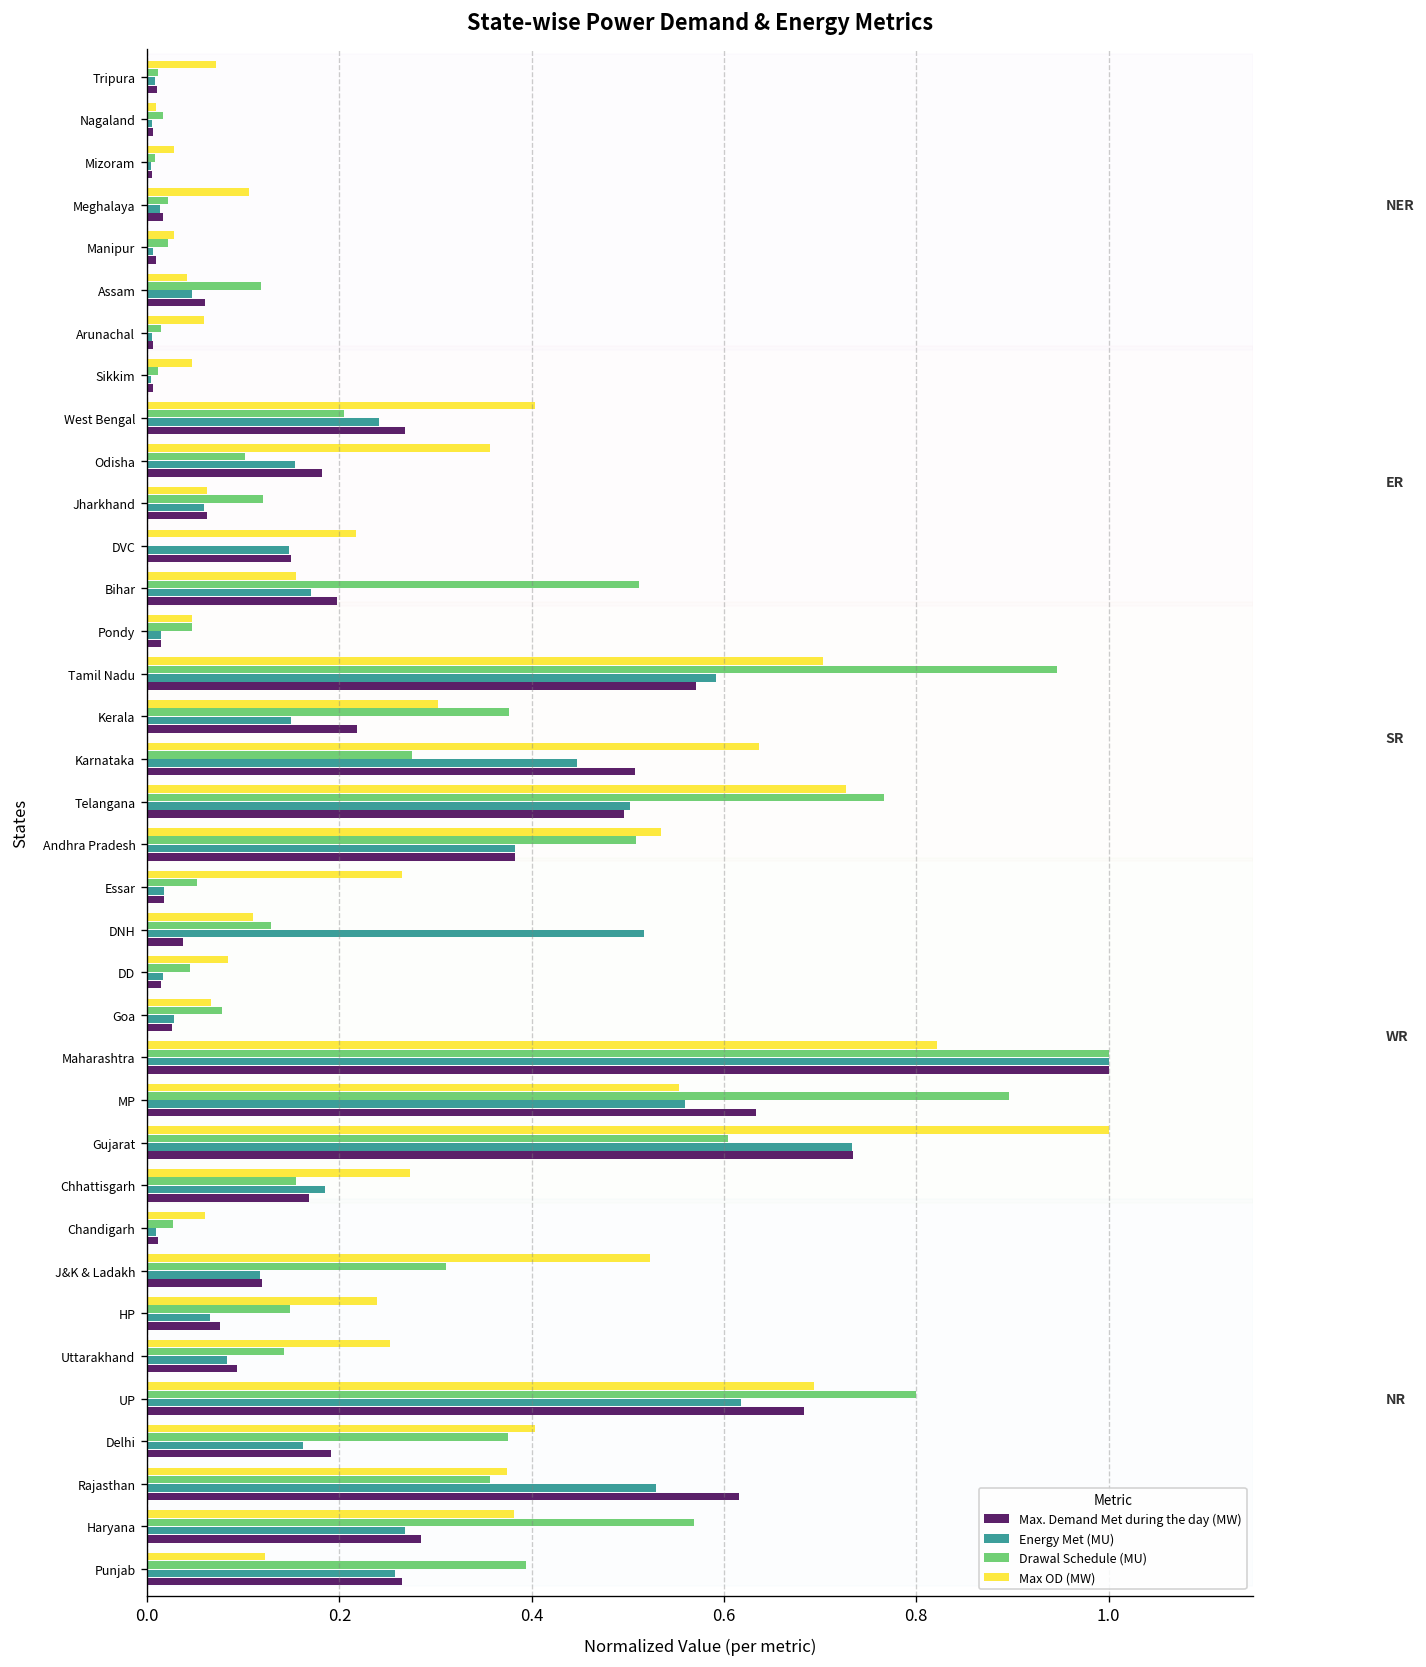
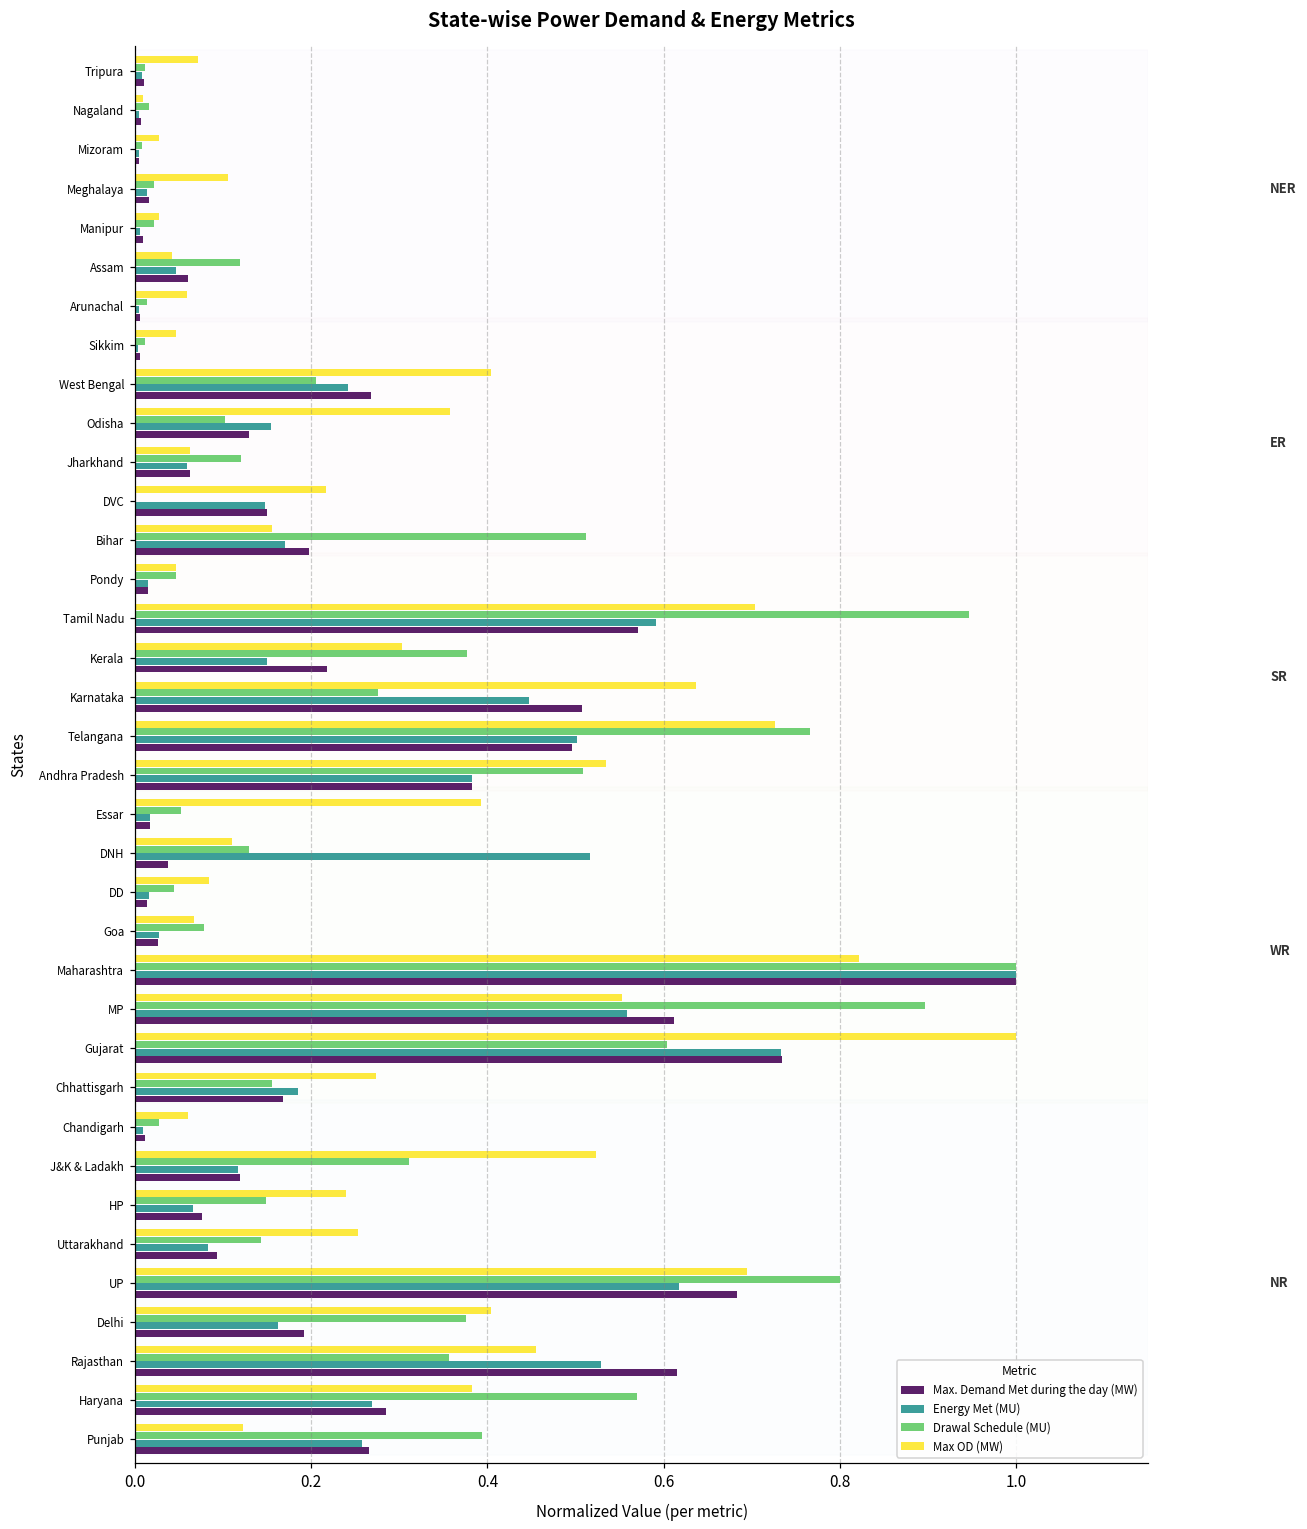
Max. Demand Met during the day (MW), Odisha: 0.18 -> 0.13
Max OD (MW), Essar: 0.27 -> 0.39
Max. Demand Met during the day (MW), MP: 0.63 -> 0.61
Max OD (MW), Rajasthan: 0.37 -> 0.45
